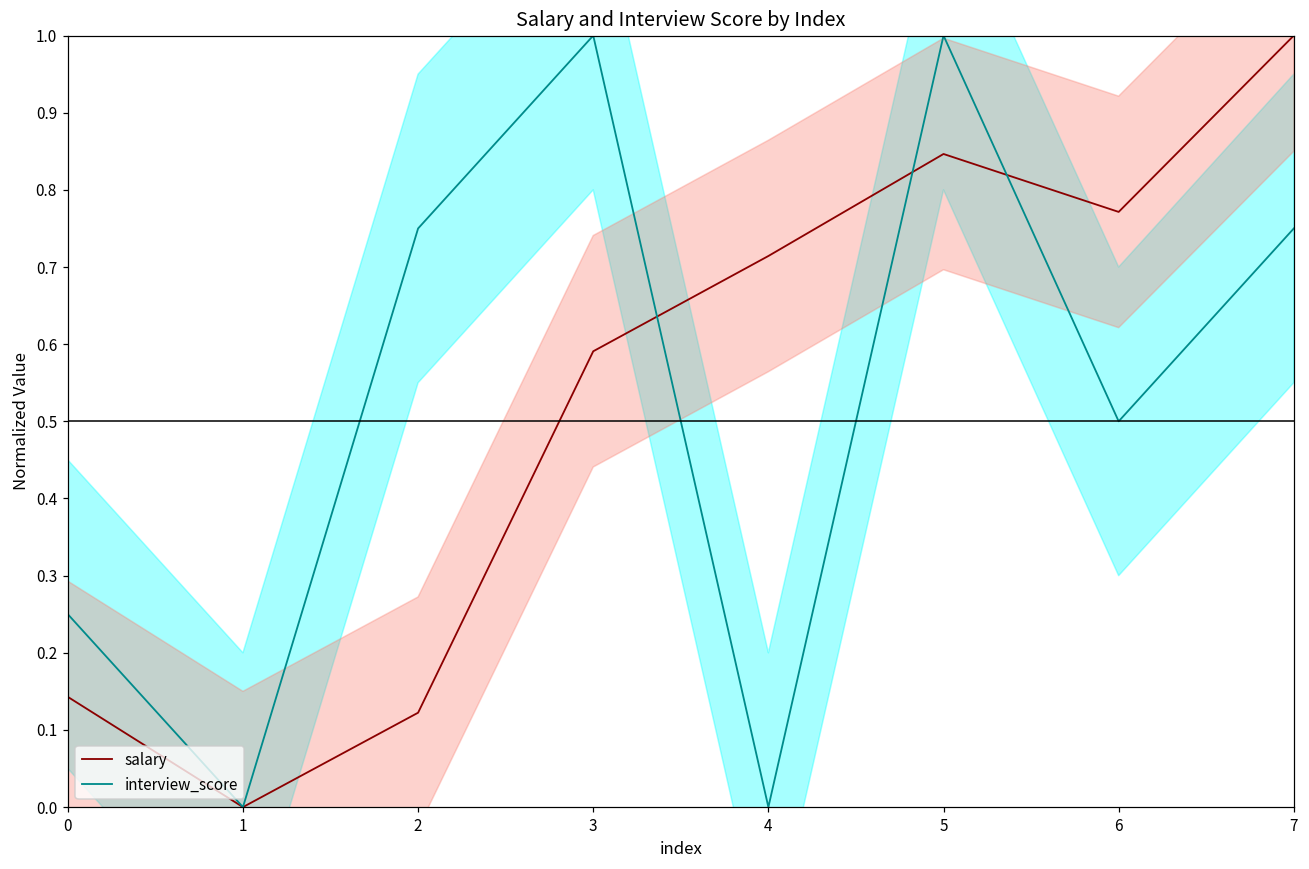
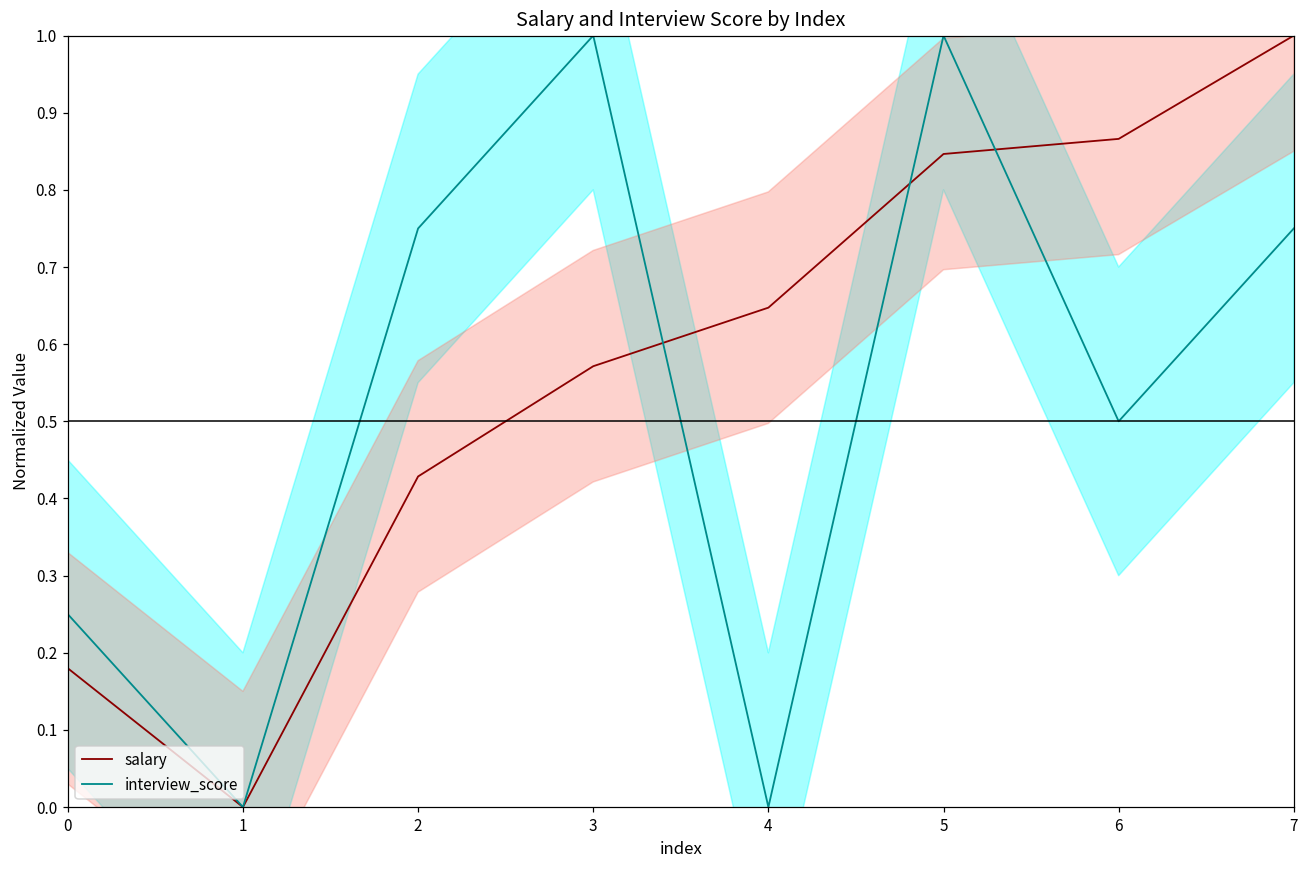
salary, 0: 0.14 -> 0.18
salary, 2: 0.12 -> 0.43
salary, 3: 0.59 -> 0.57
salary, 4: 0.71 -> 0.65
salary, 6: 0.77 -> 0.87
